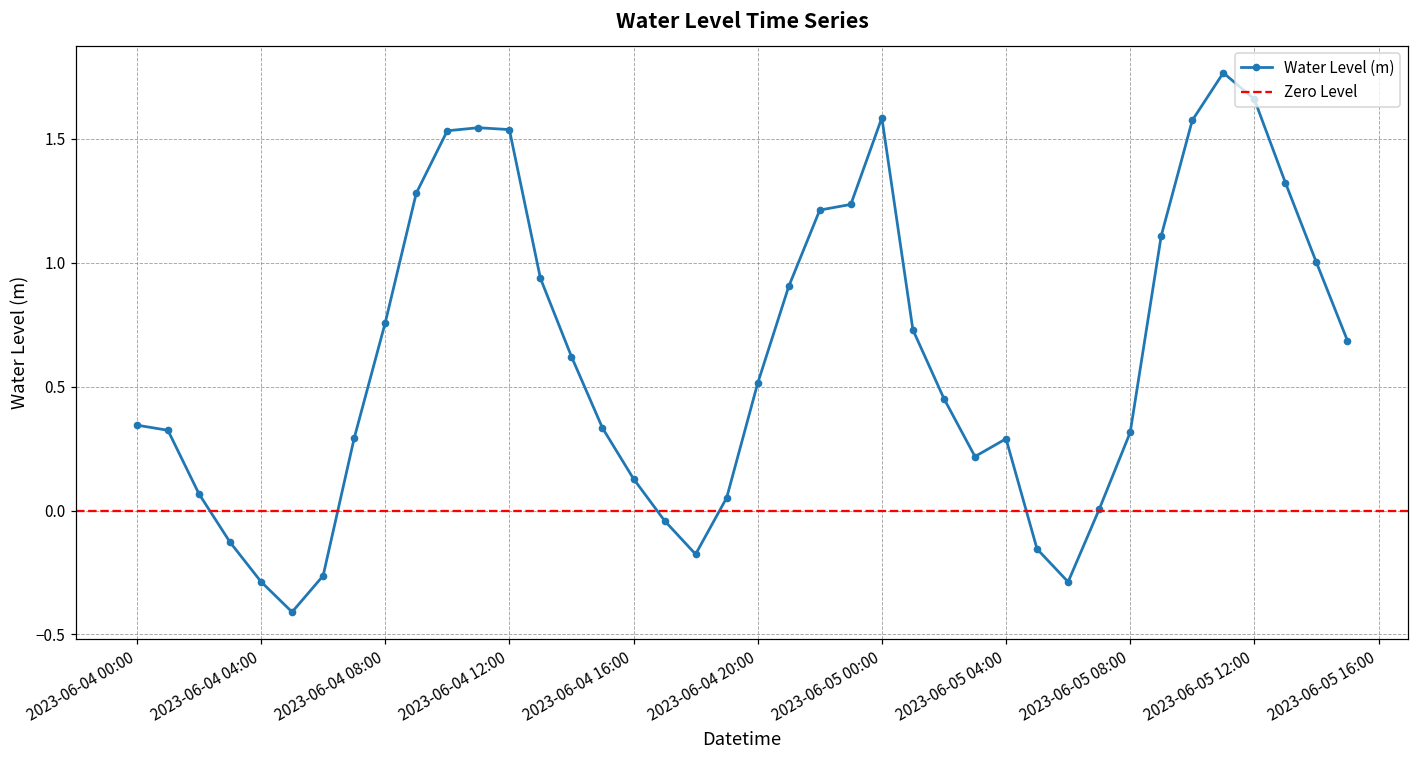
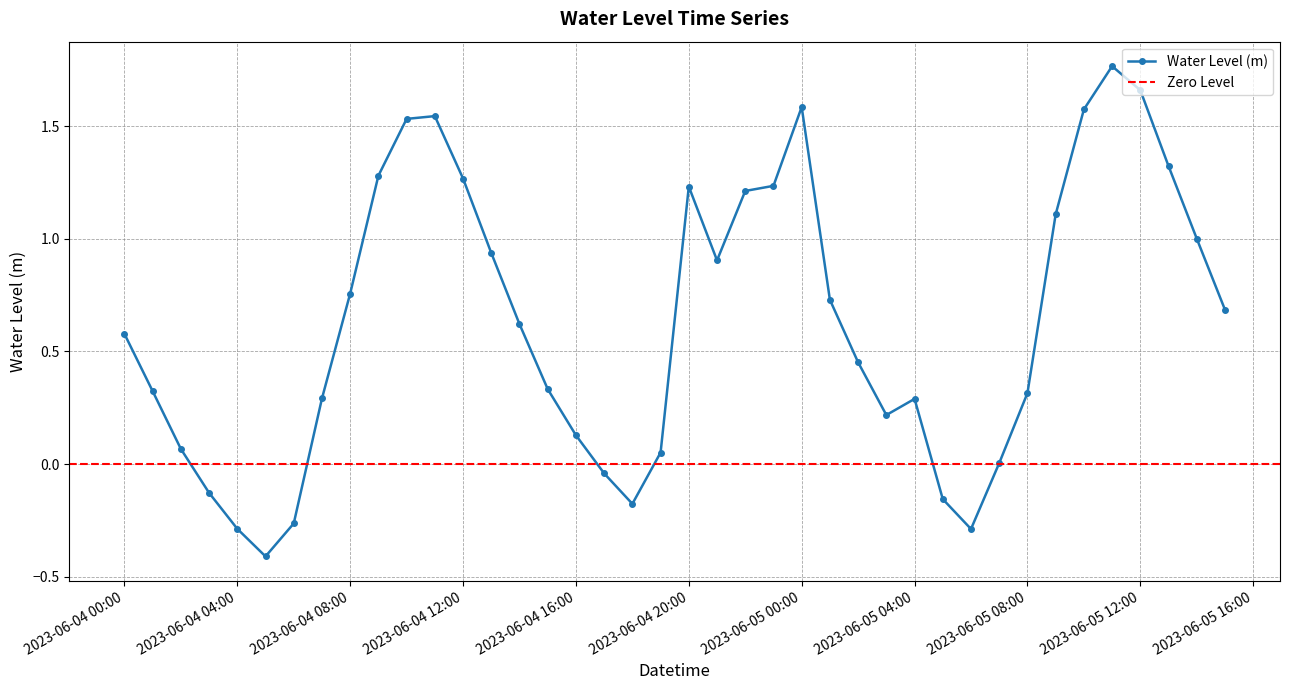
2023-06-04 00:00: 0.34 -> 0.58
2023-06-04 12:00: 1.54 -> 1.27
2023-06-04 20:00: 0.51 -> 1.23
